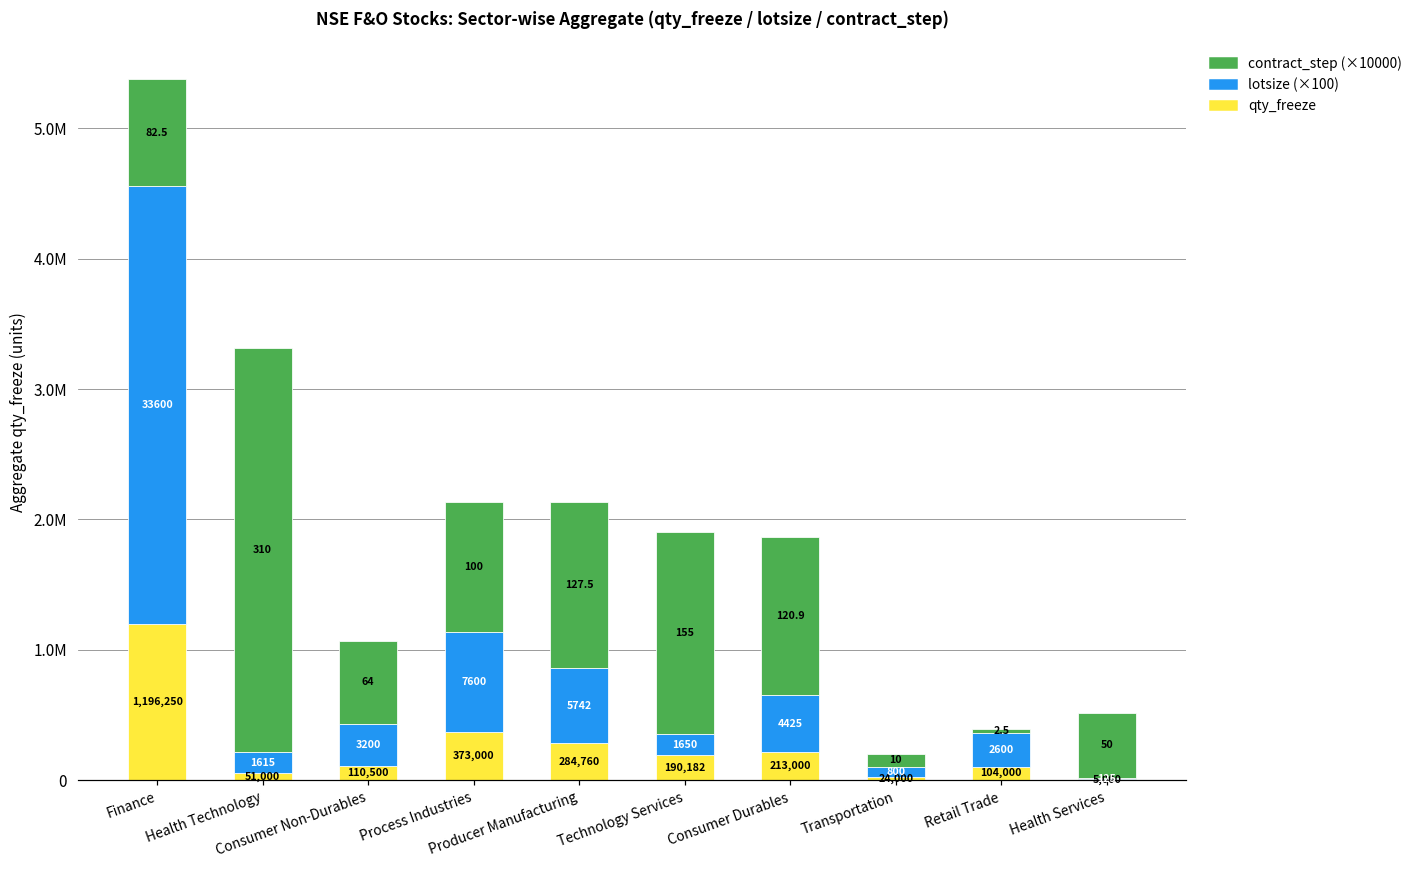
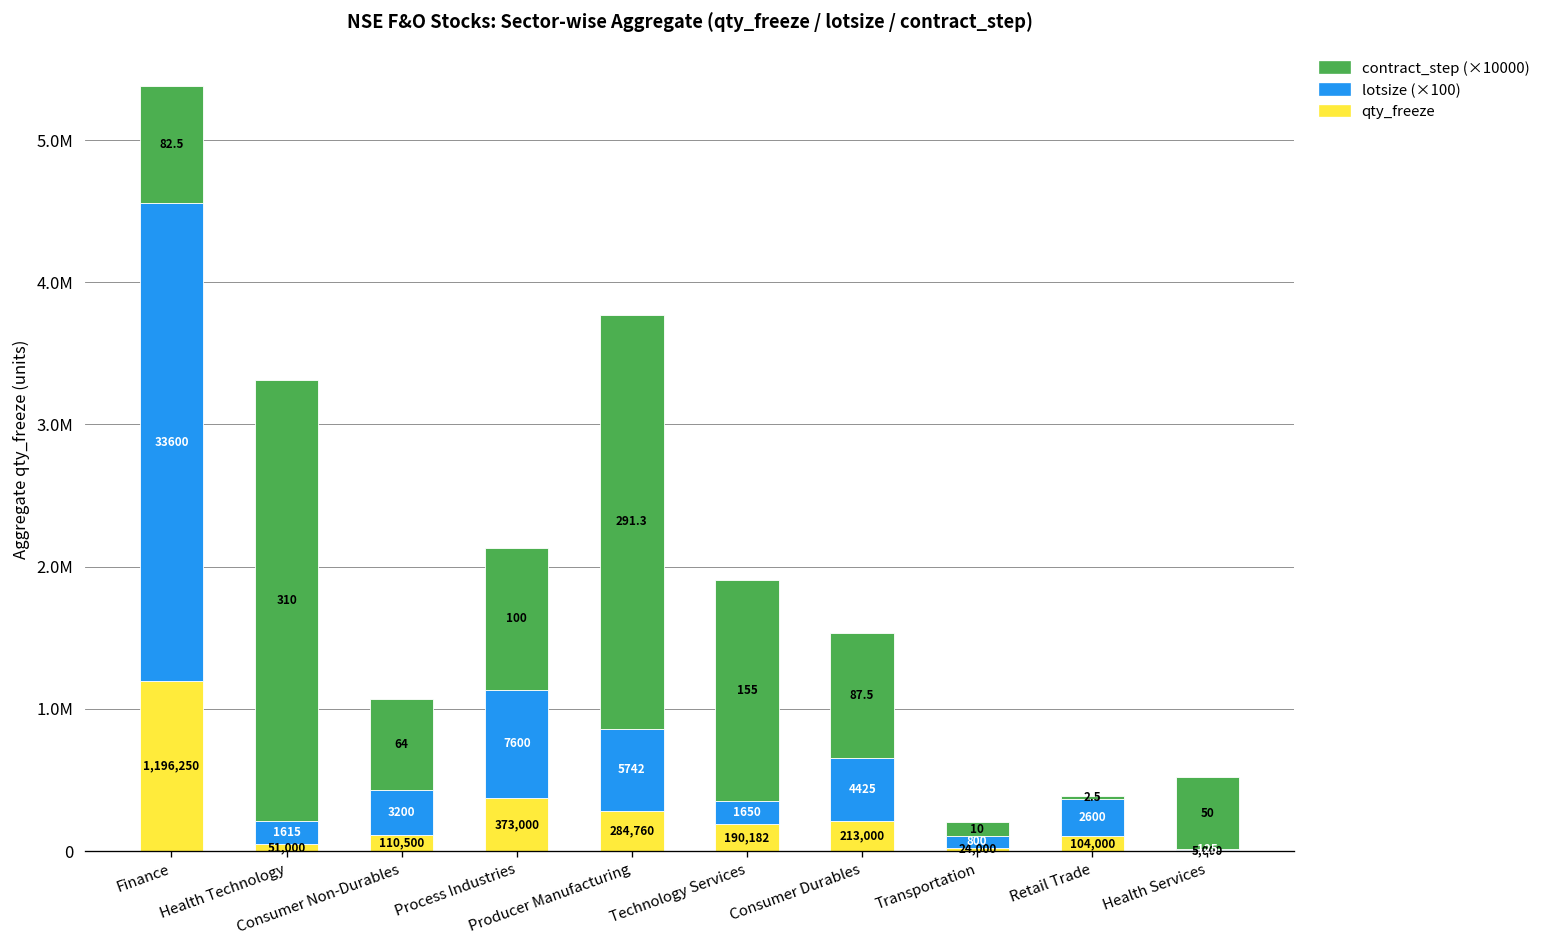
contract_step (×10000), Producer Manufacturing: 127.5 -> 291.3
contract_step (×10000), Consumer Durables: 120.9 -> 87.5
